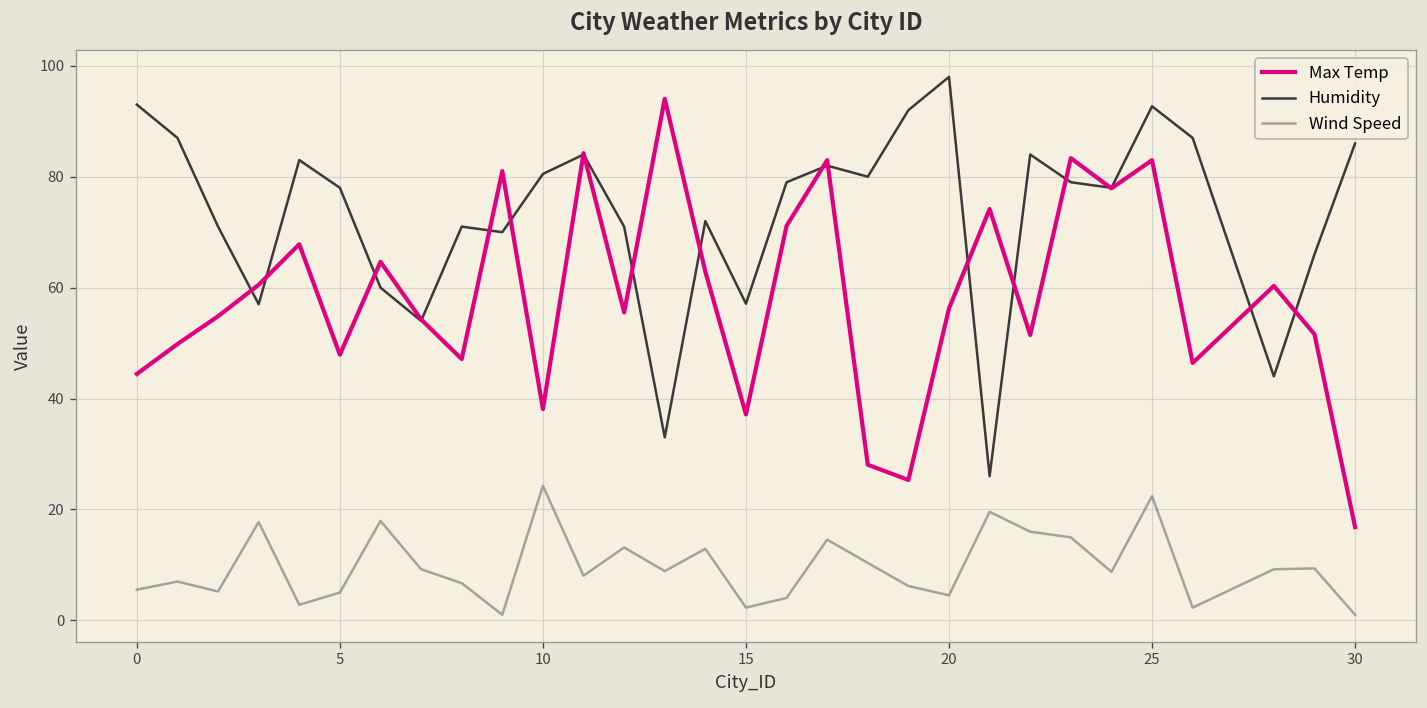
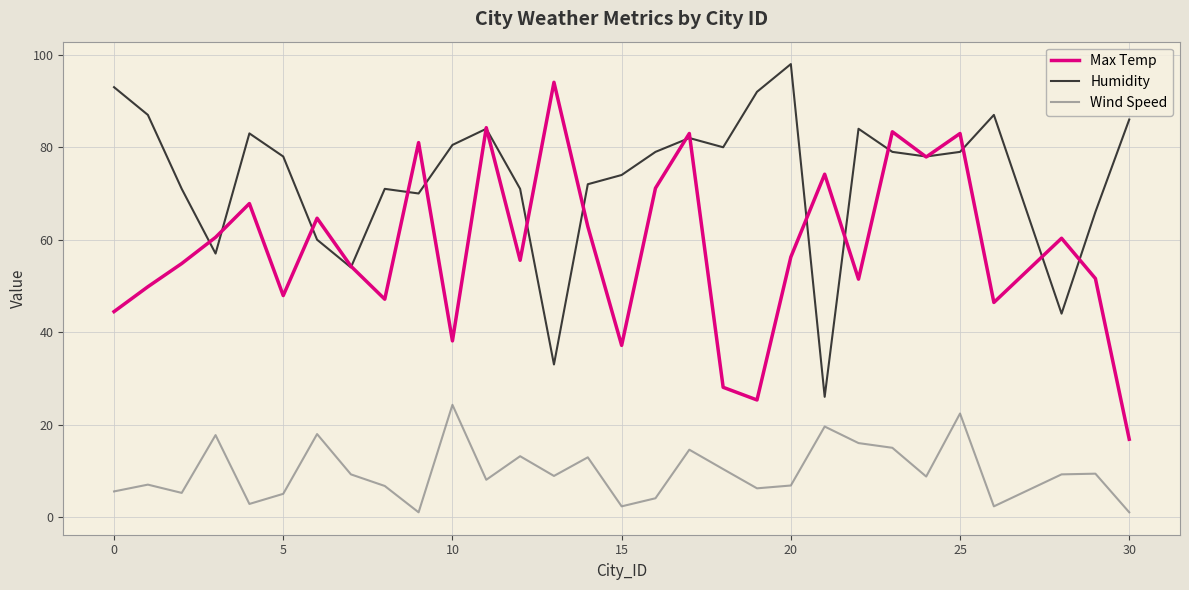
Humidity, 15: 57 -> 74
Wind Speed, 20: 5 -> 7
Humidity, 25: 93 -> 79
